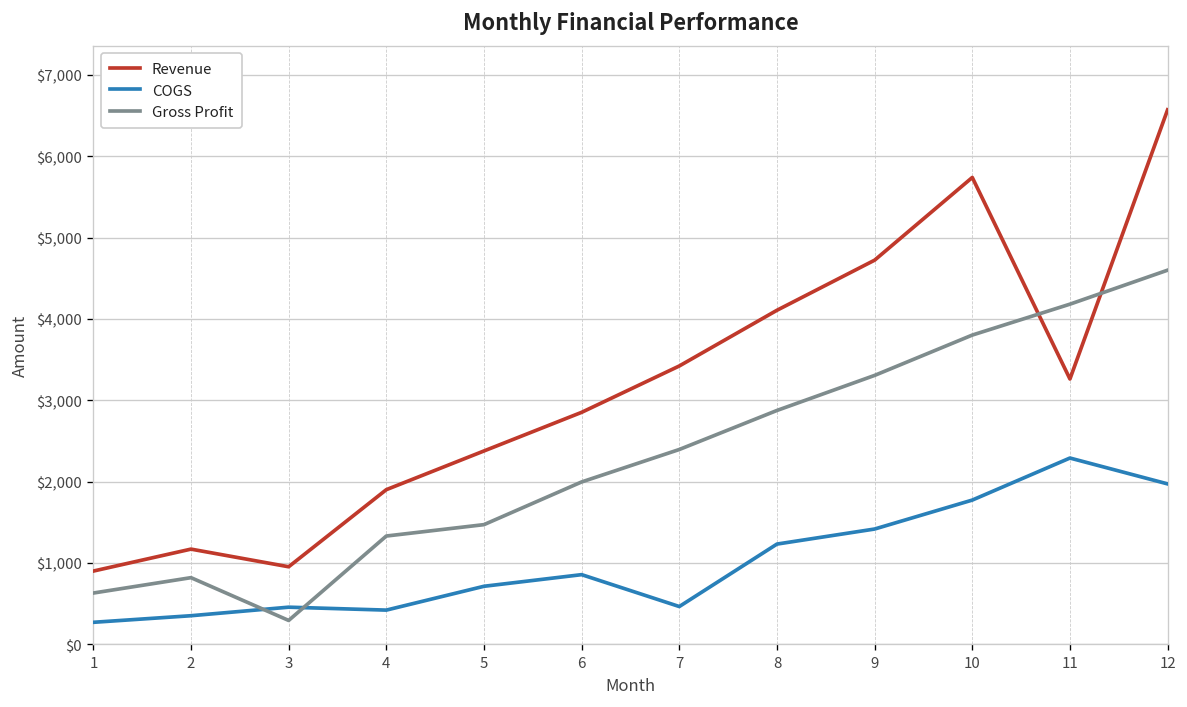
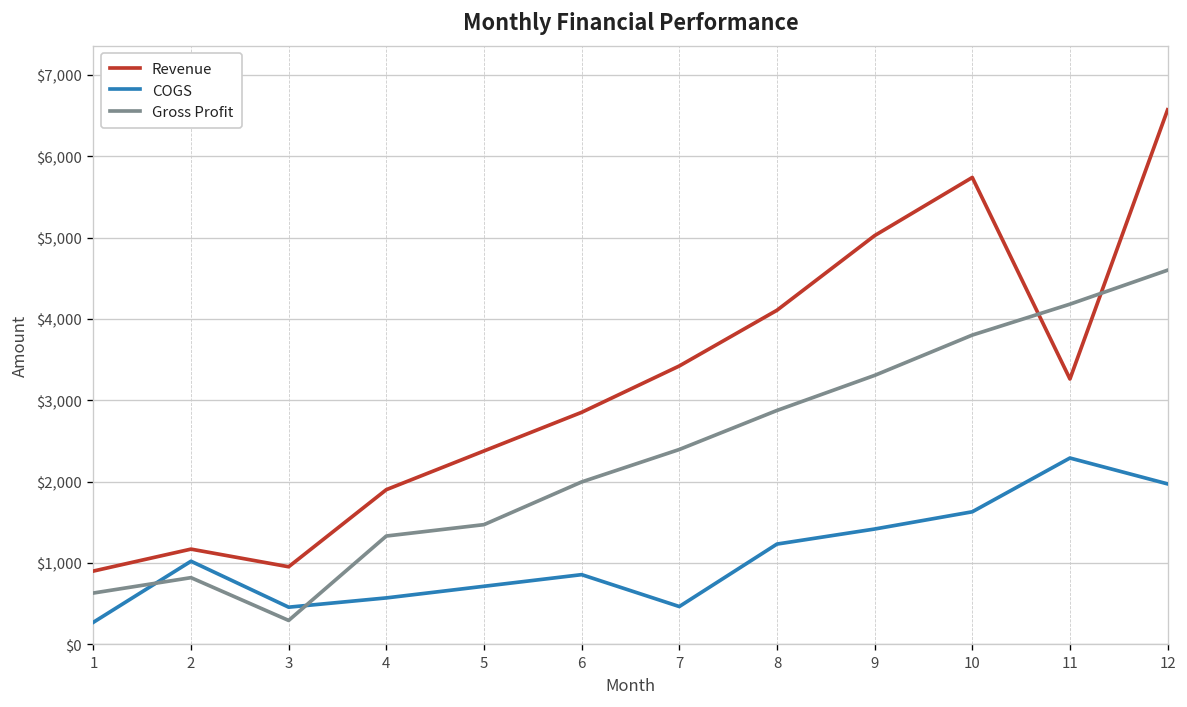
COGS, 2: $400 -> $1,000
COGS, 4: $400 -> $600
Revenue, 9: $4,700 -> $5,000
COGS, 10: $1,800 -> $1,600
